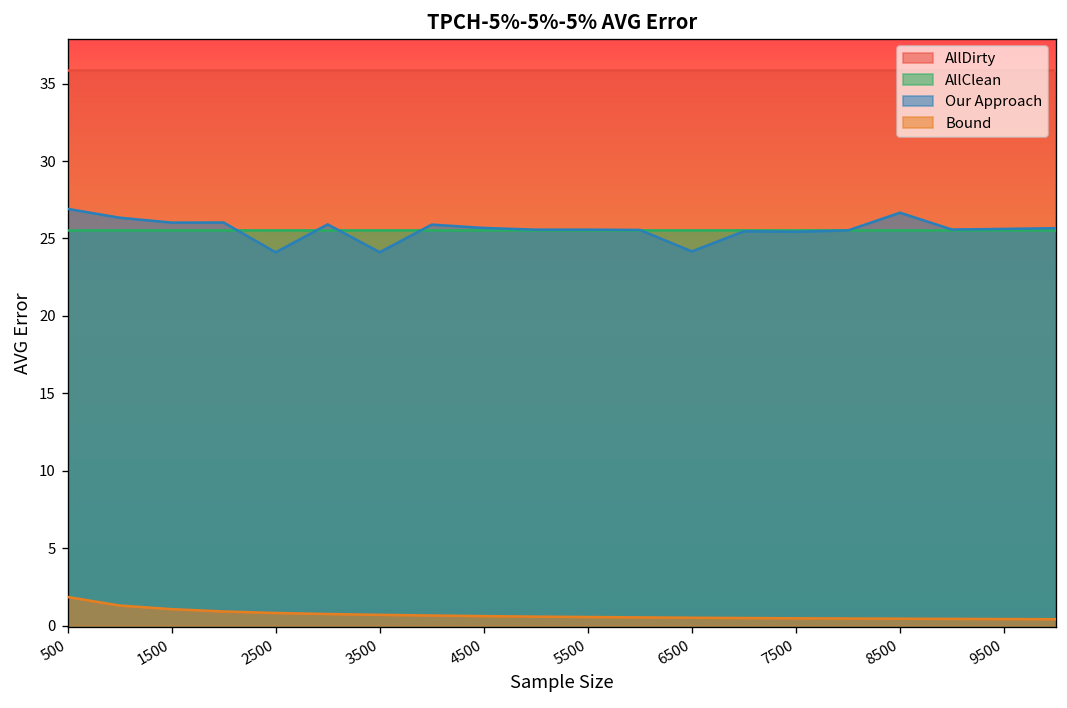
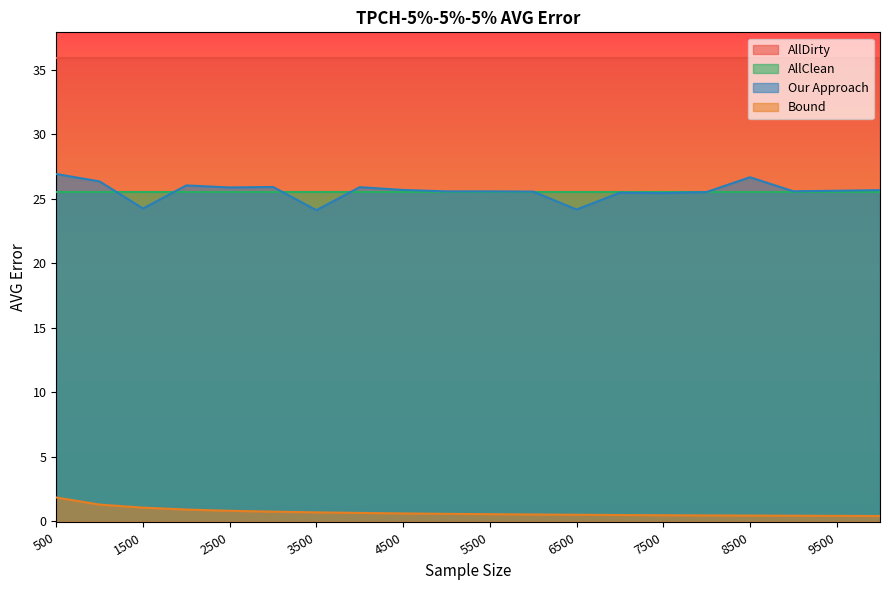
Our Approach, 1500: 26.0 -> 24.2
Our Approach, 2500: 24.1 -> 25.9
